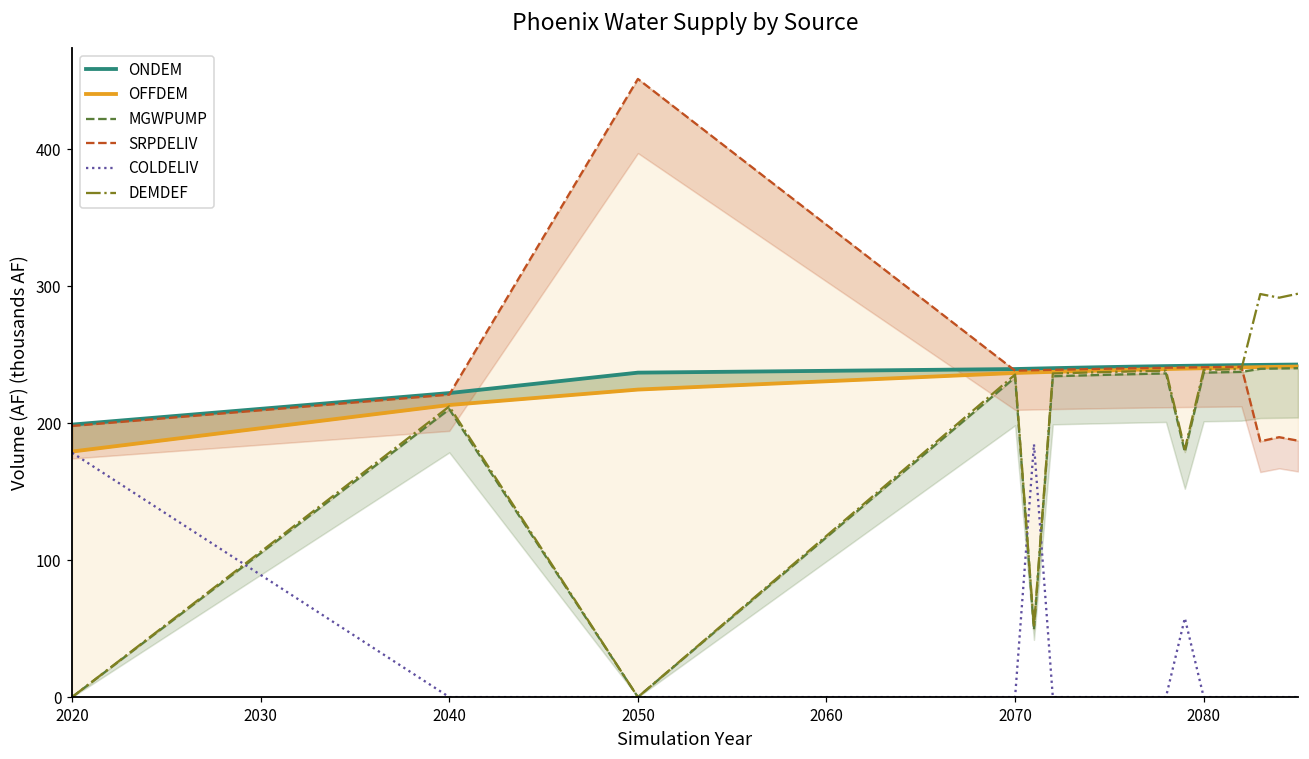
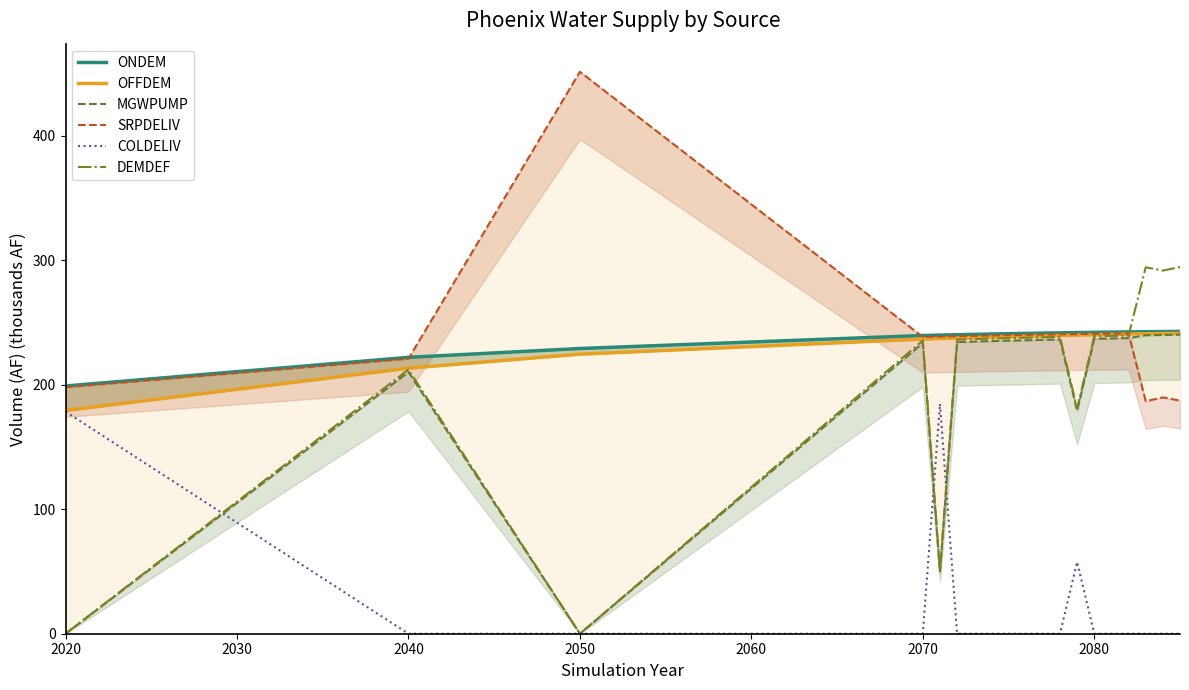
ONDEM, 2050: 237 -> 229
